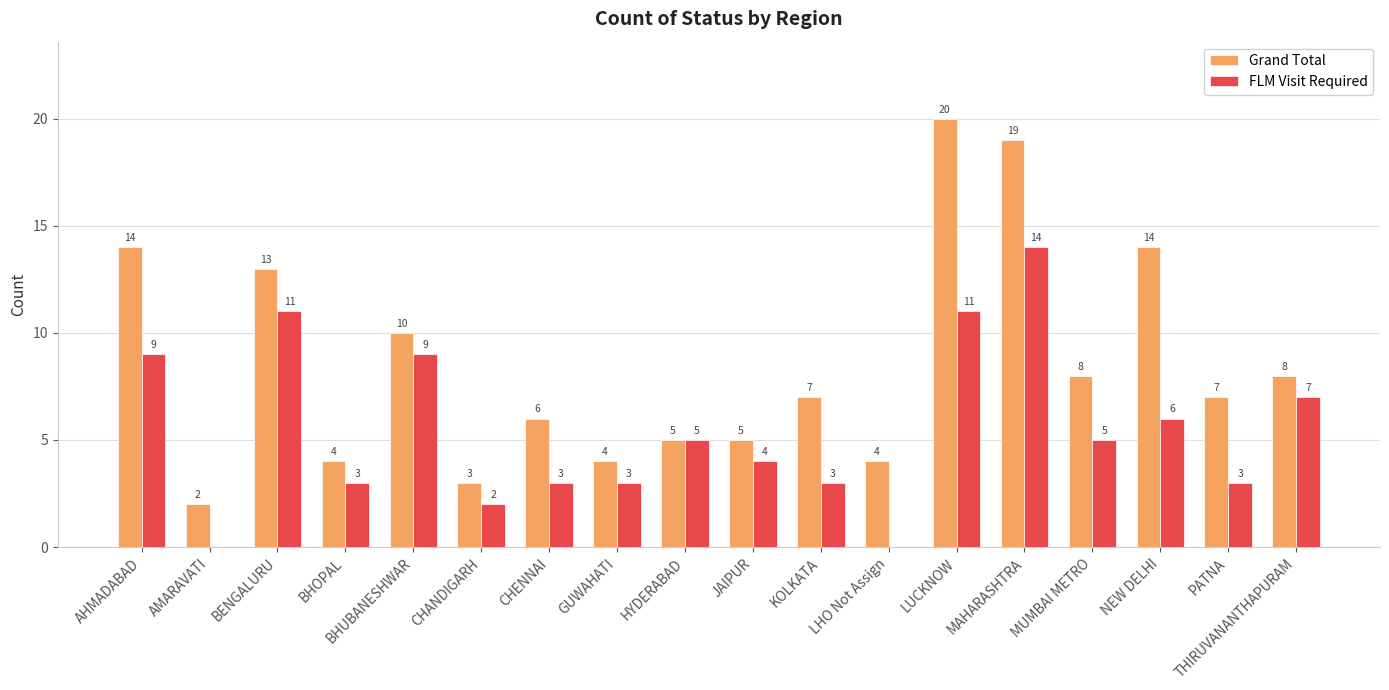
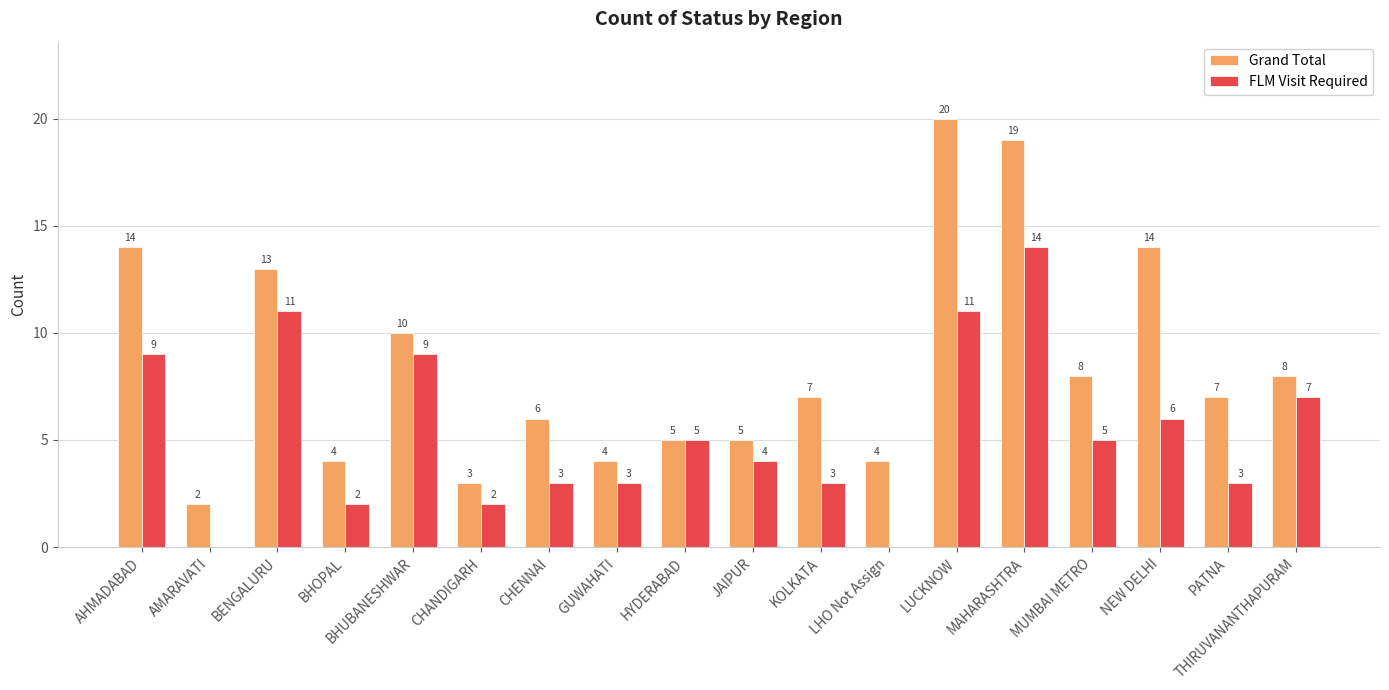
FLM Visit Required, BHOPAL: 3 -> 2
